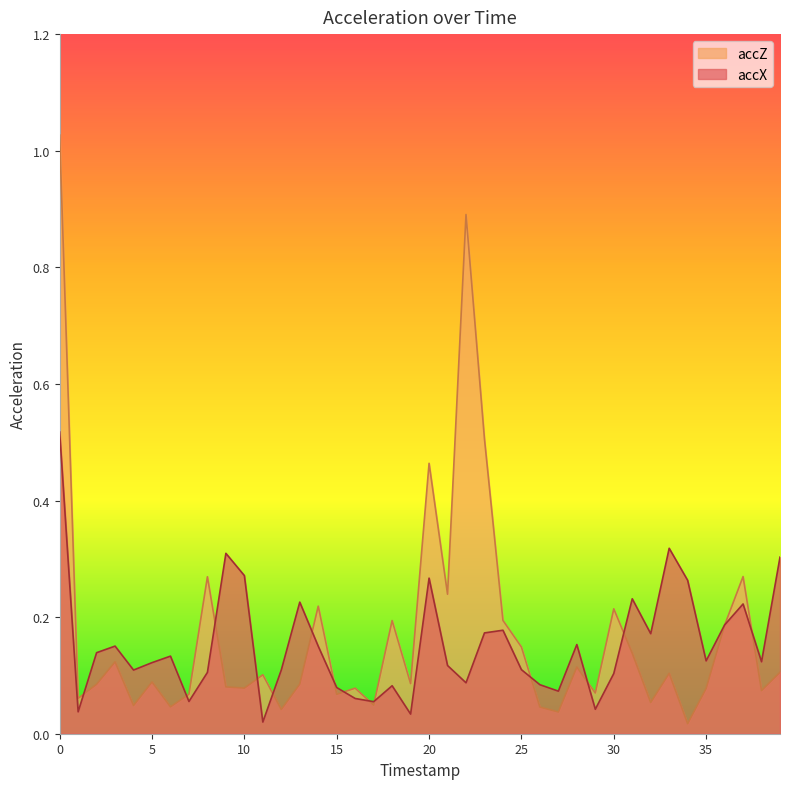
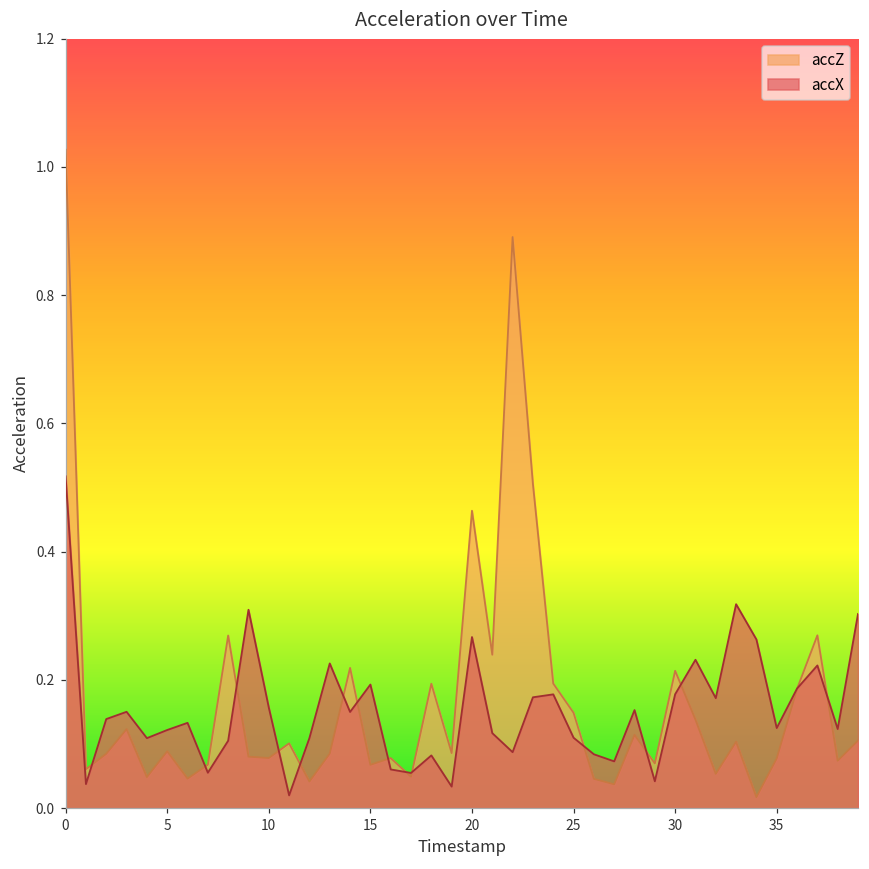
accX, 10: 0.27 -> 0.16
accX, 15: 0.08 -> 0.19
accX, 30: 0.10 -> 0.18
